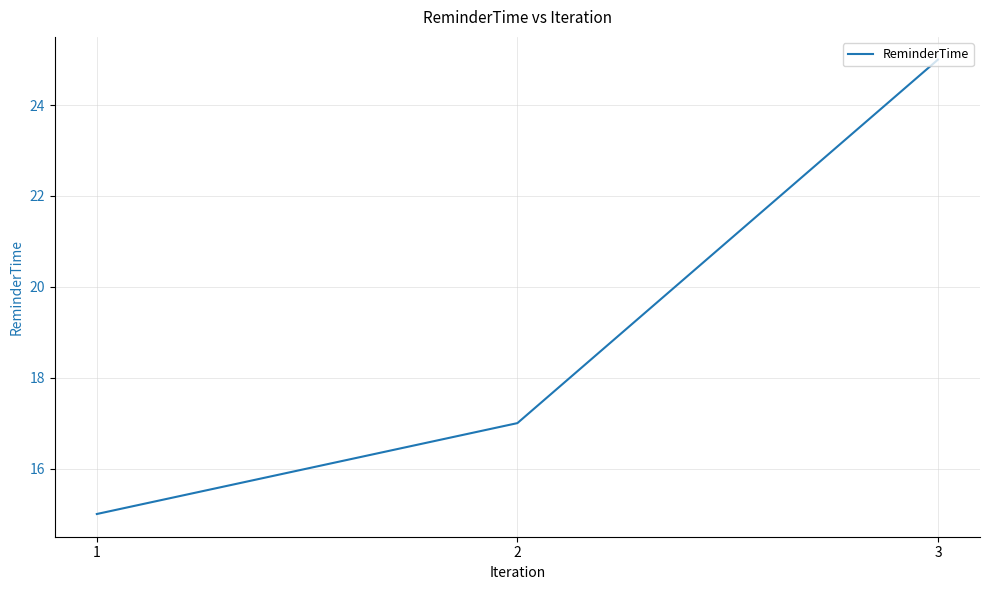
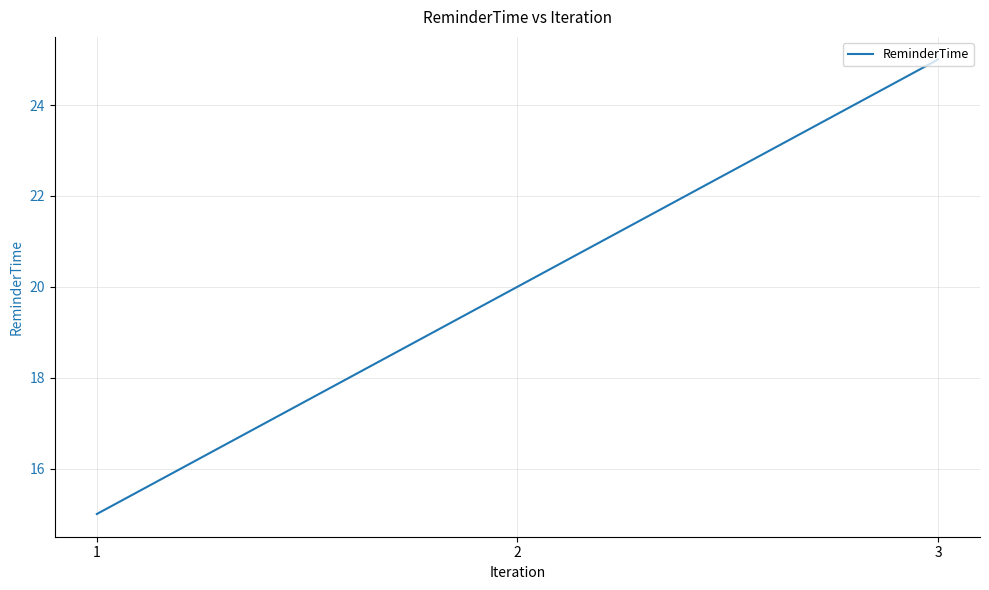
2: 17 -> 20
